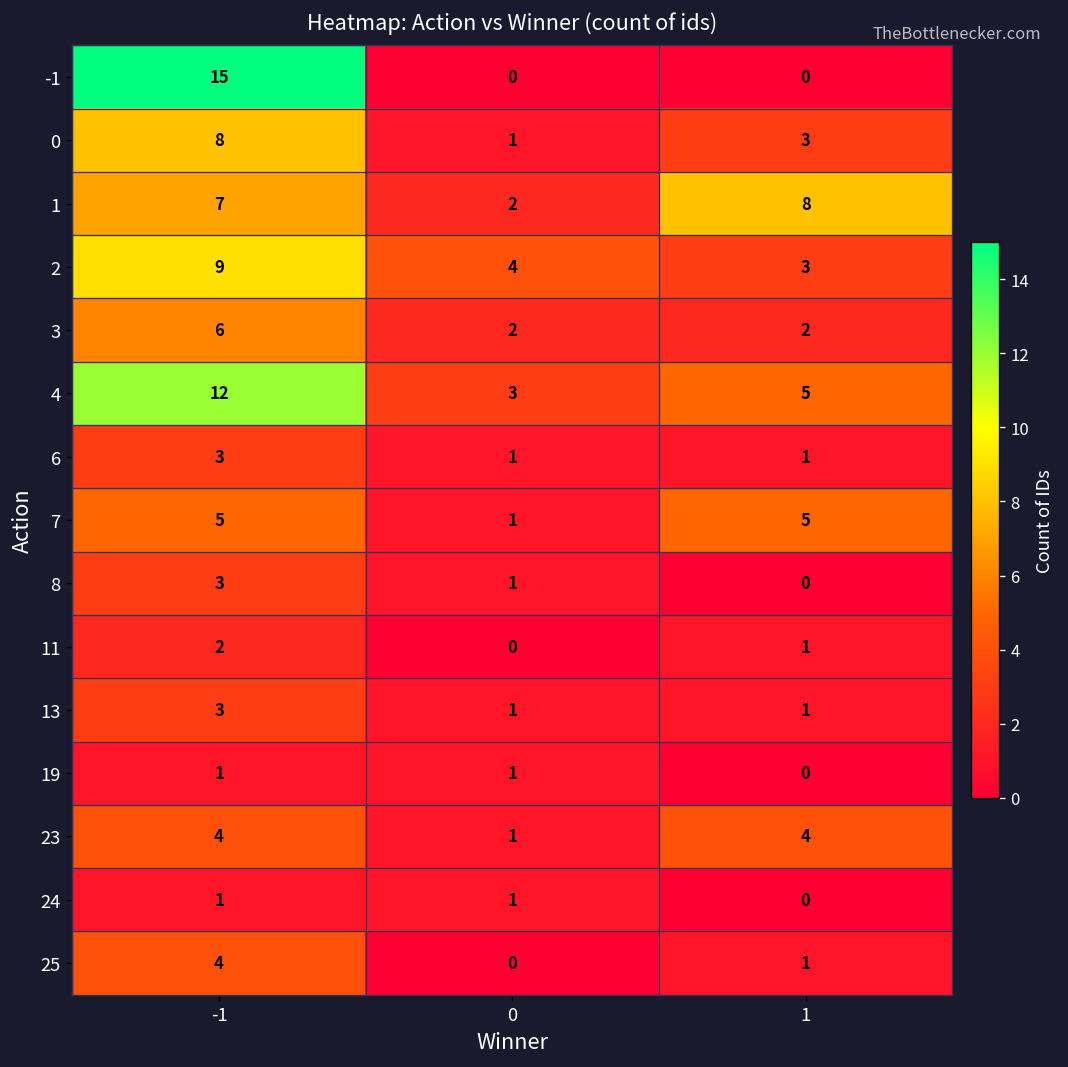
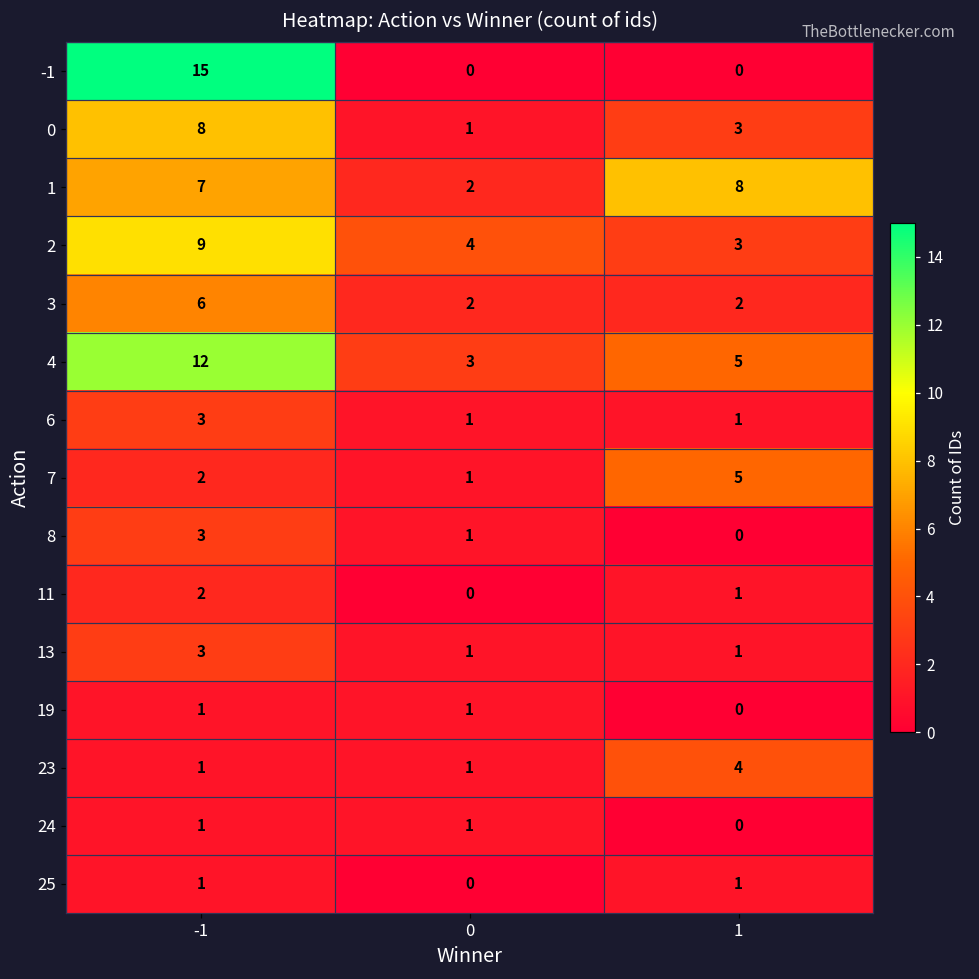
7, -1: 5 -> 2
23, -1: 4 -> 1
25, -1: 4 -> 1
